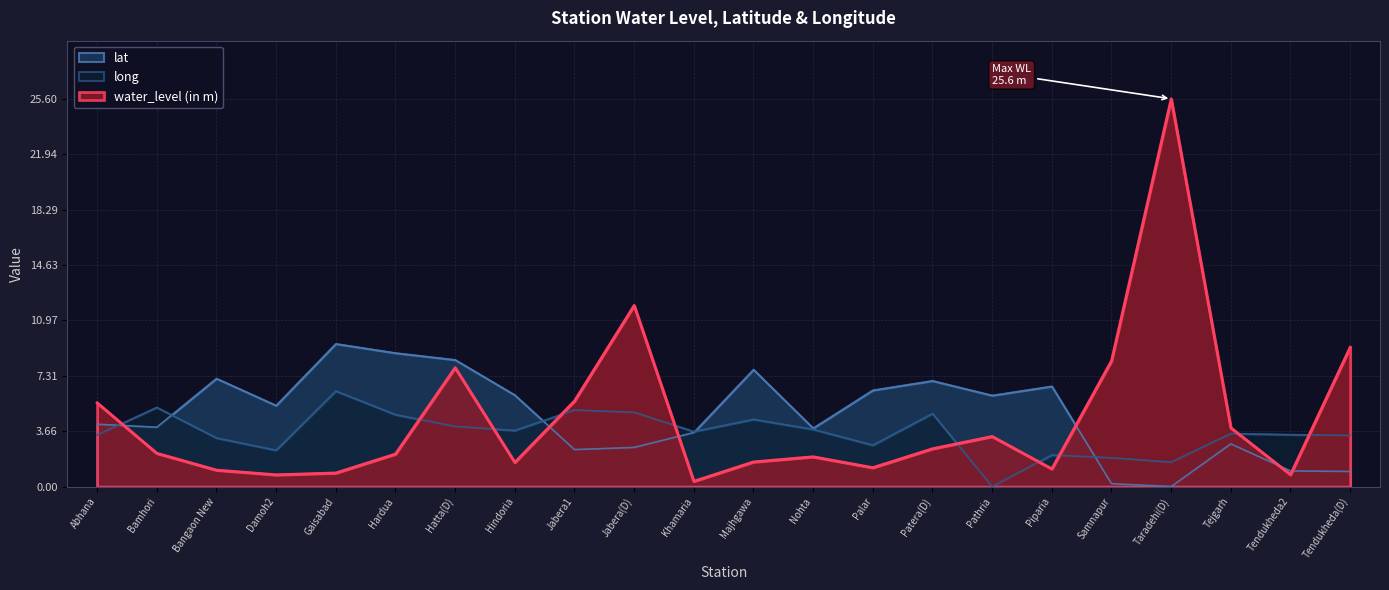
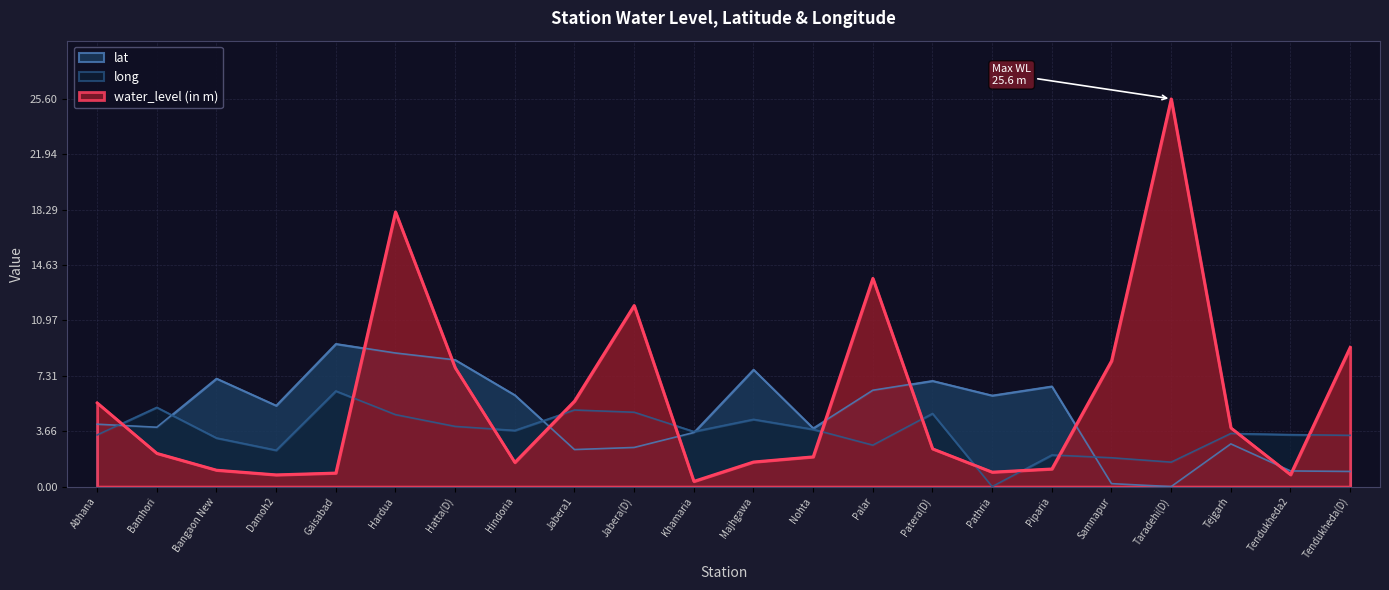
water_level (in m), Hardua: 2.2 -> 18.1
water_level (in m), Palar: 1.3 -> 13.8
water_level (in m), Pathria: 3.3 -> 1.0
